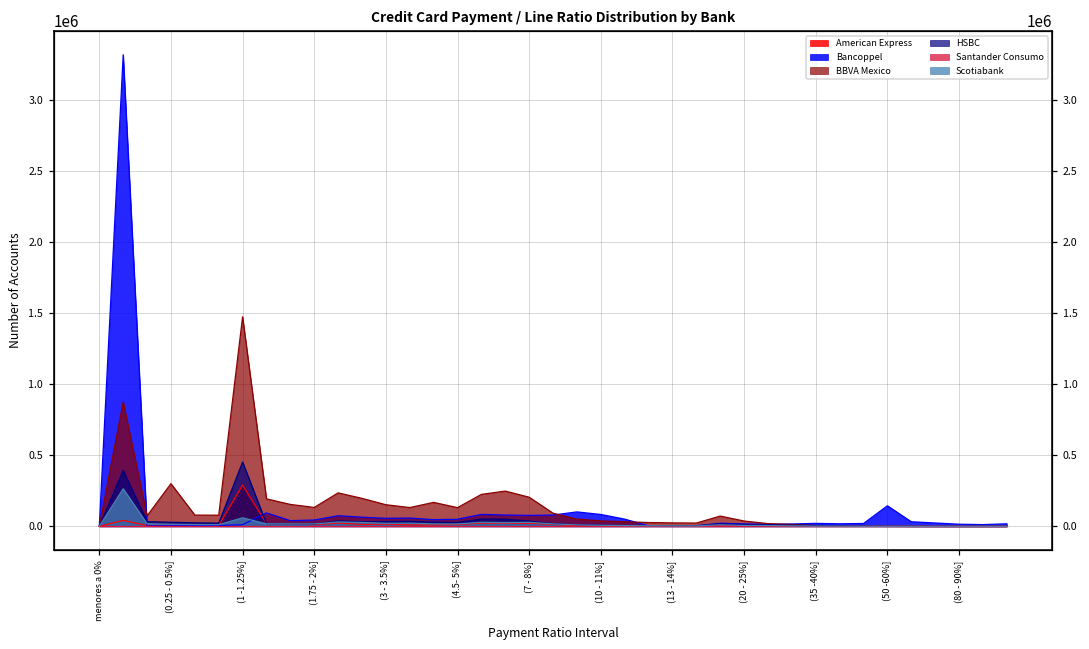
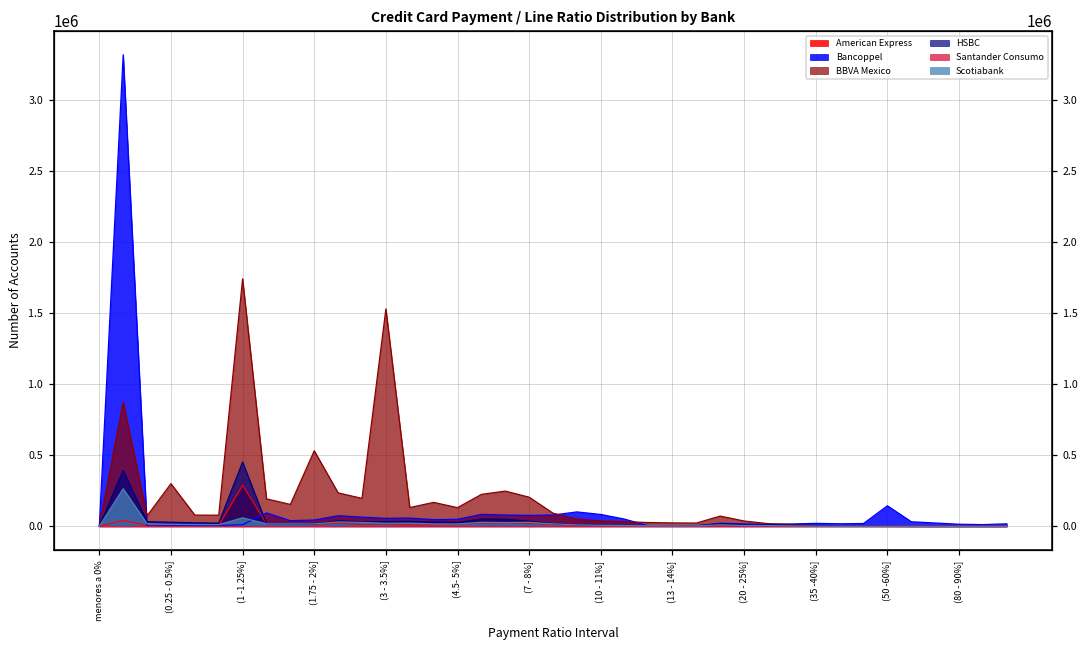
BBVA Mexico, (1 -1.25%]: 1470000 -> 1740000
BBVA Mexico, (1.75 - 2%]: 130000 -> 530000
BBVA Mexico, (3 - 3.5%]: 150000 -> 1530000
